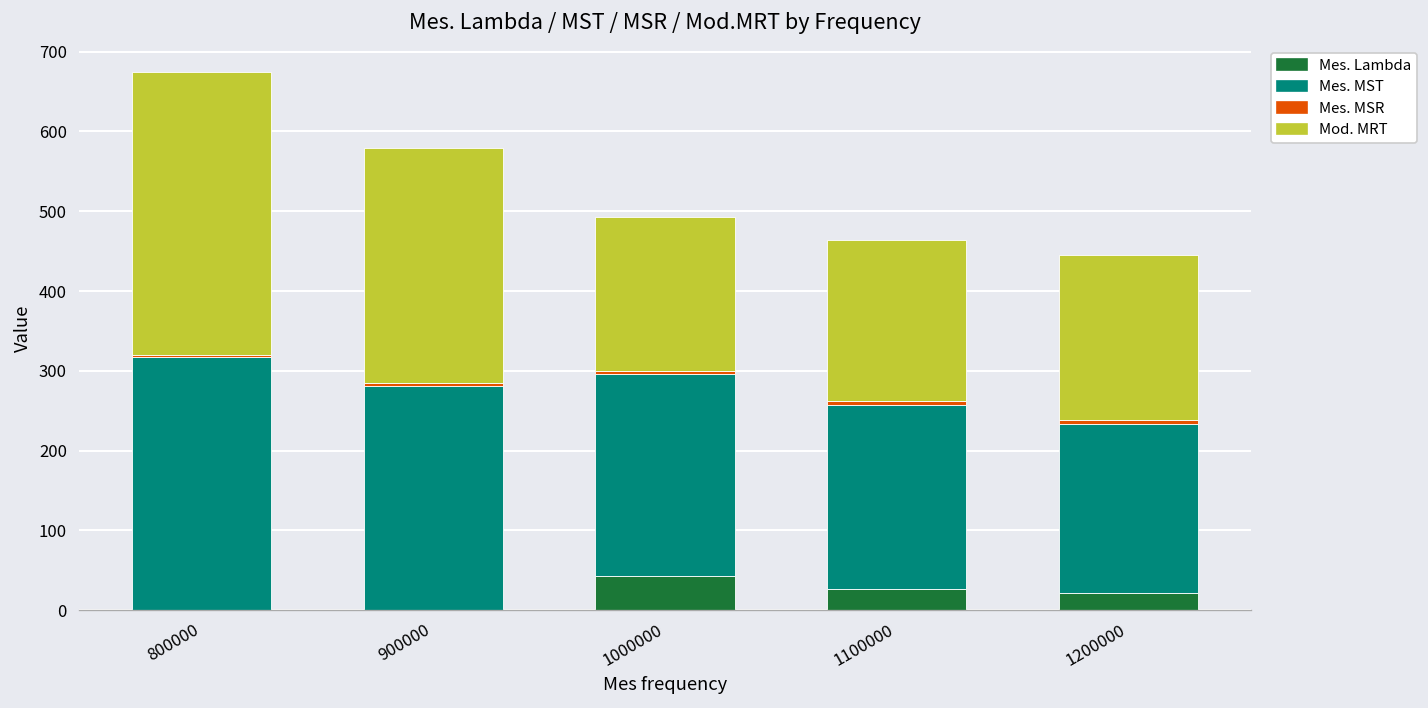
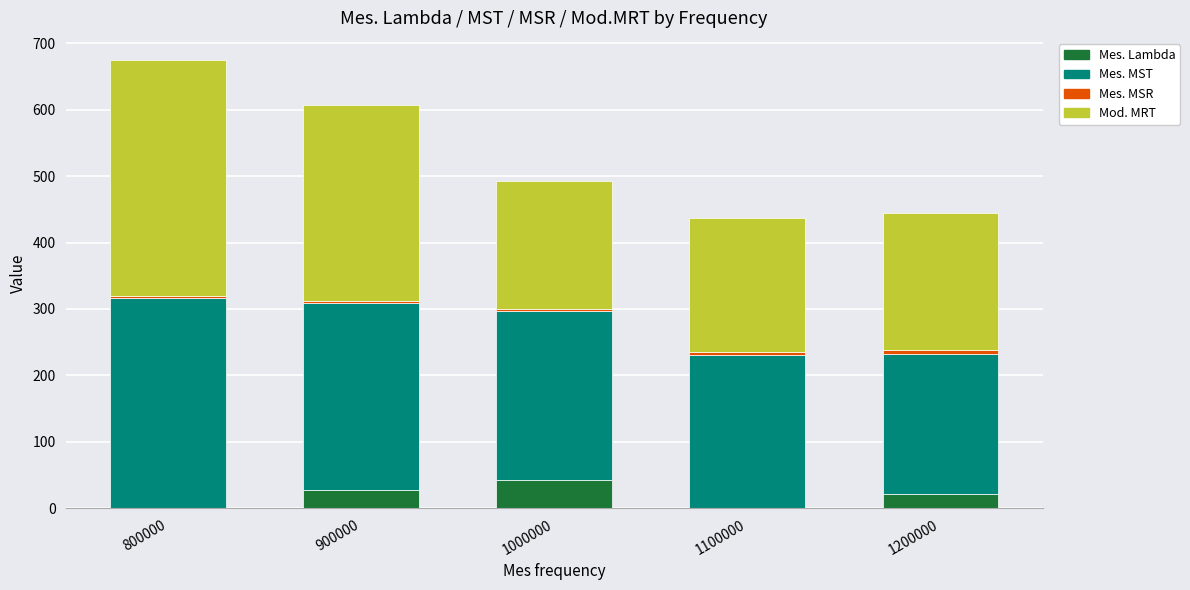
Mes. Lambda, 900000: 0 -> 30
Mes. Lambda, 1100000: 30 -> 0
